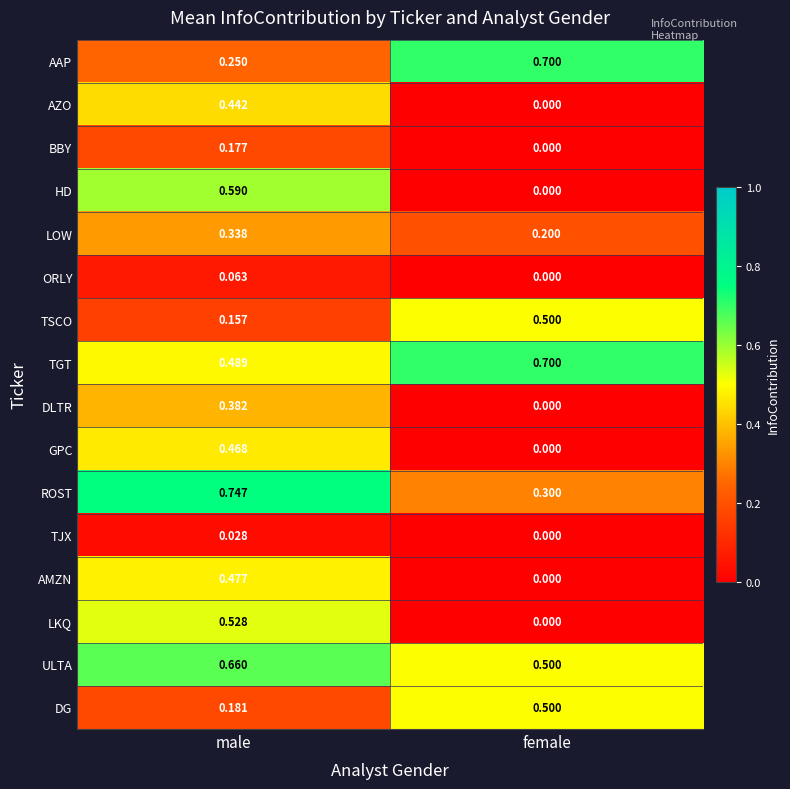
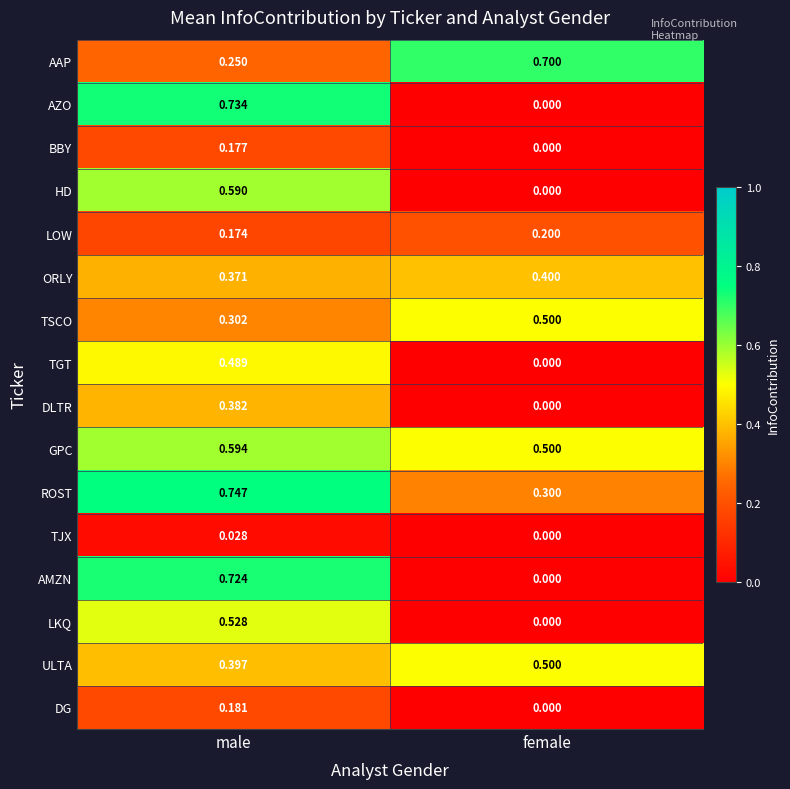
AZO, male: 0.442 -> 0.734
LOW, male: 0.338 -> 0.174
ORLY, male: 0.063 -> 0.371
ORLY, female: 0.000 -> 0.400
TSCO, male: 0.157 -> 0.302
TGT, female: 0.700 -> 0.000
GPC, male: 0.468 -> 0.594
GPC, female: 0.000 -> 0.500
AMZN, male: 0.477 -> 0.724
ULTA, male: 0.660 -> 0.397
DG, female: 0.500 -> 0.000
